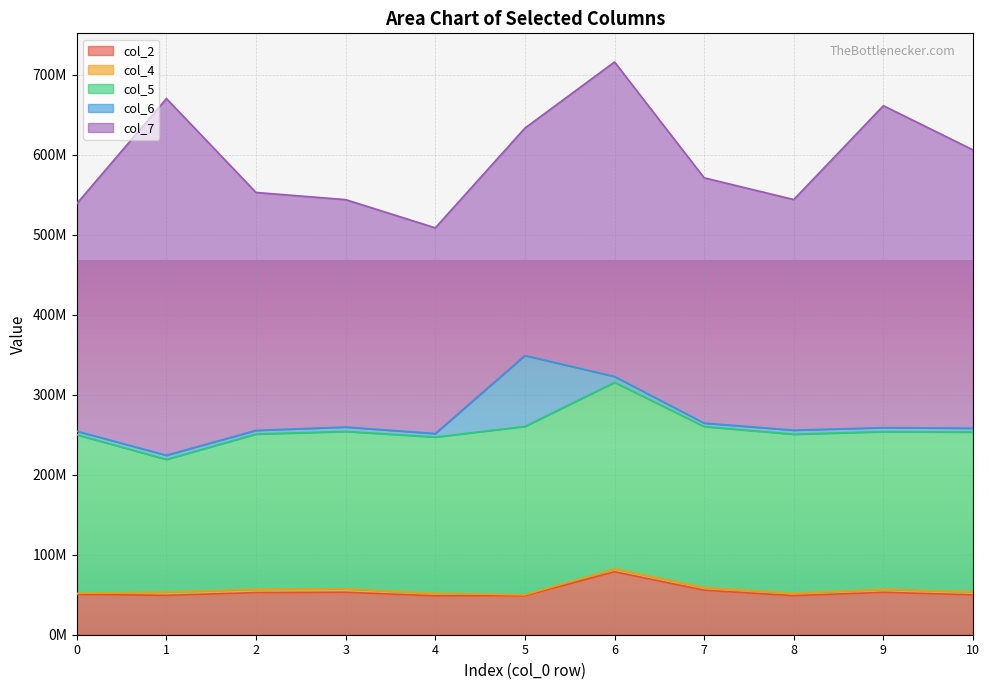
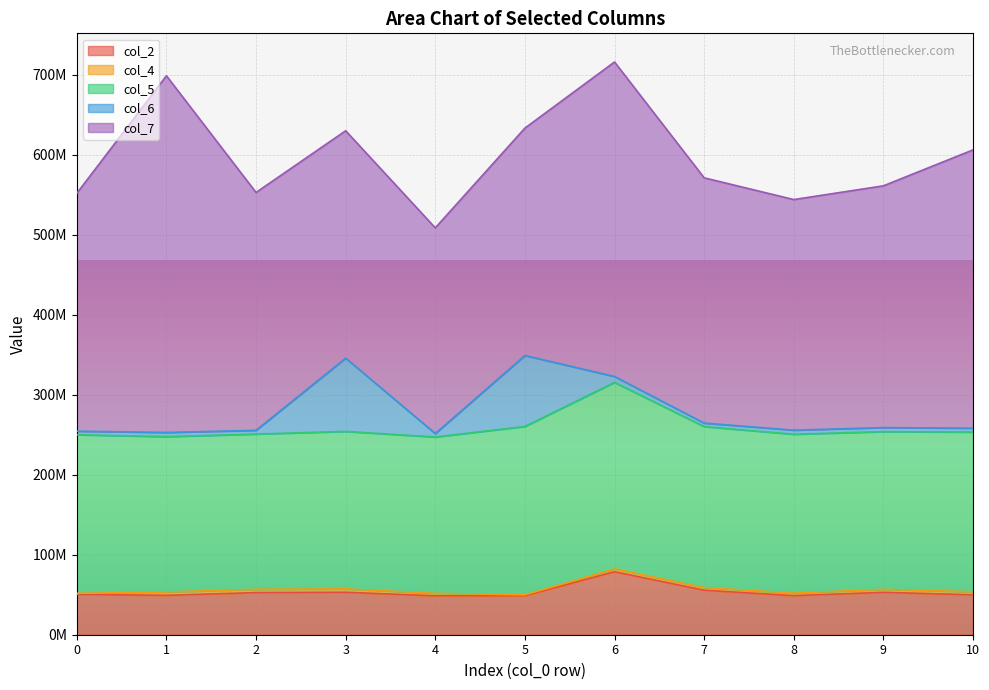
col_7, 0: 280000000 -> 300000000
col_5, 1: 170000000 -> 190000000
col_6, 3: 10000000 -> 90000000
col_7, 9: 400000000 -> 300000000
